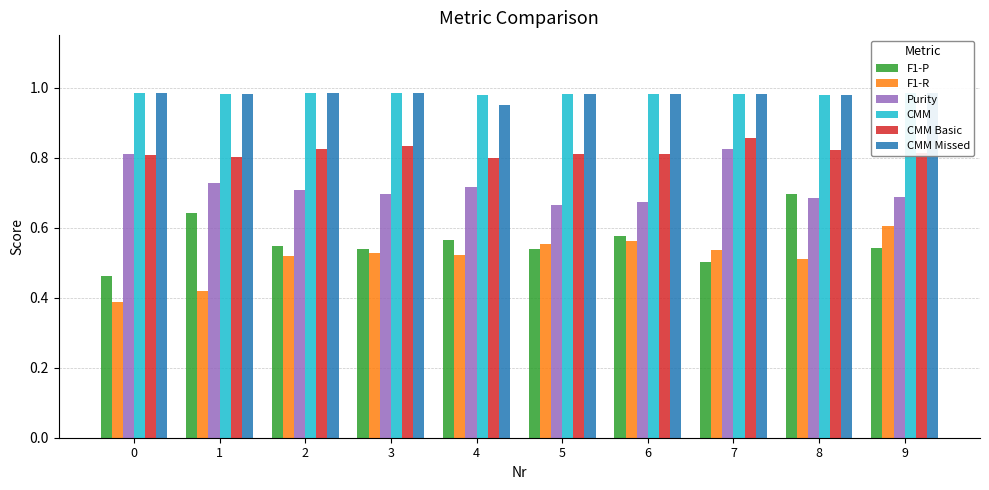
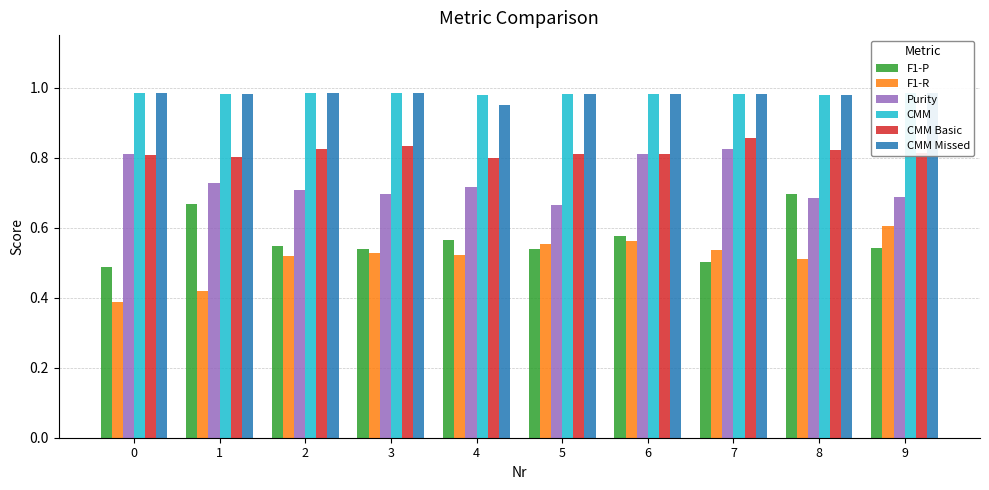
F1-P, 0: 0.46 -> 0.49
F1-P, 1: 0.64 -> 0.67
Purity, 6: 0.67 -> 0.81
